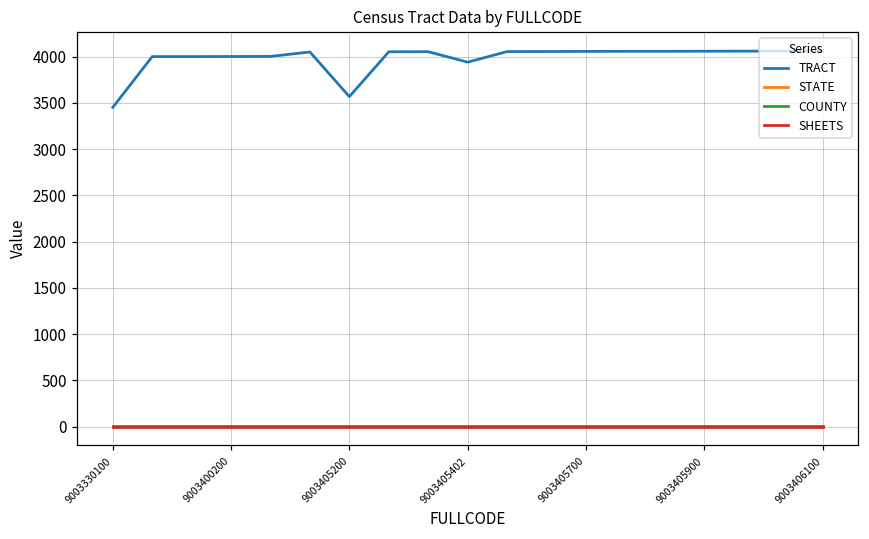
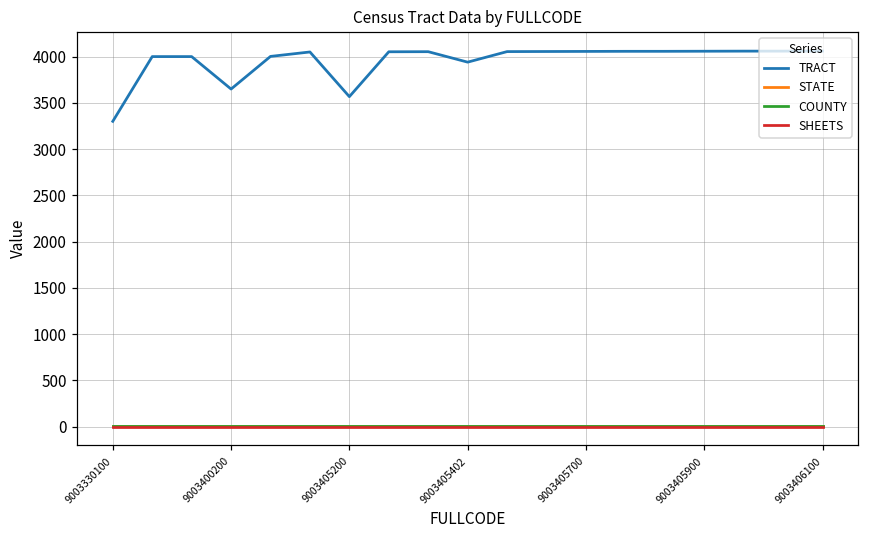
TRACT, 9003330100: 3500 -> 3300
TRACT, 9003400200: 4000 -> 3700
